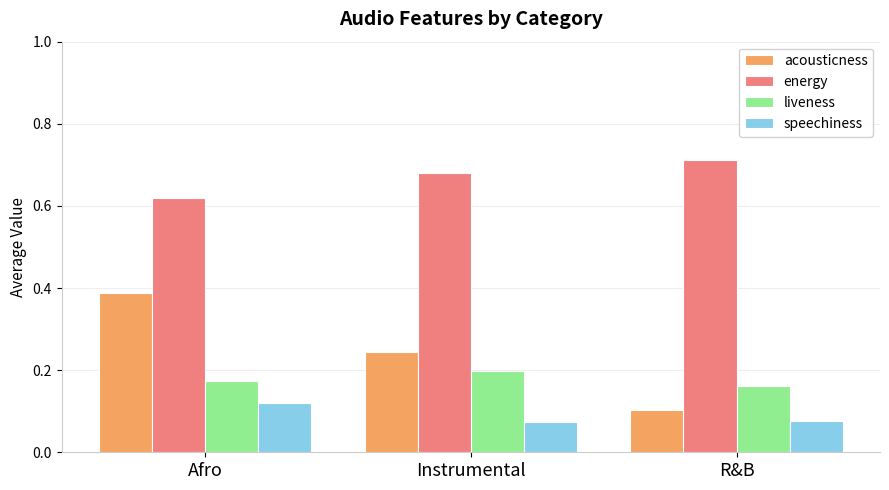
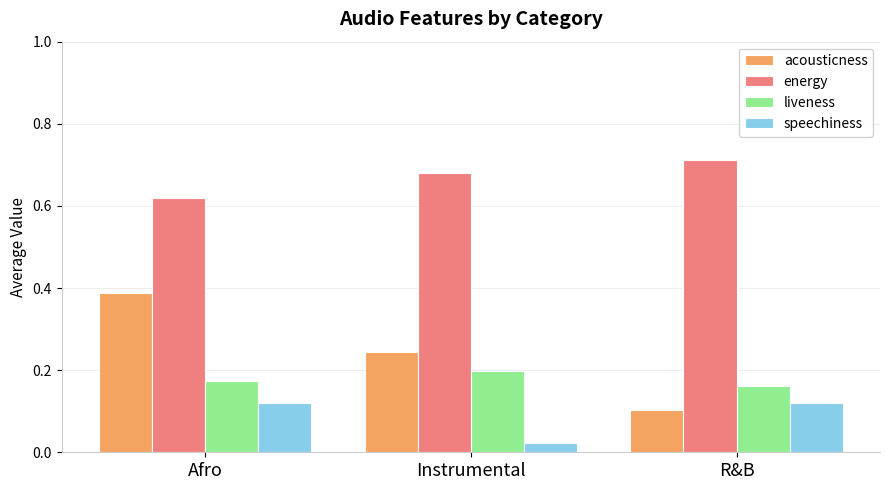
speechiness, Instrumental: 0.07 -> 0.02
speechiness, R&B: 0.08 -> 0.12
